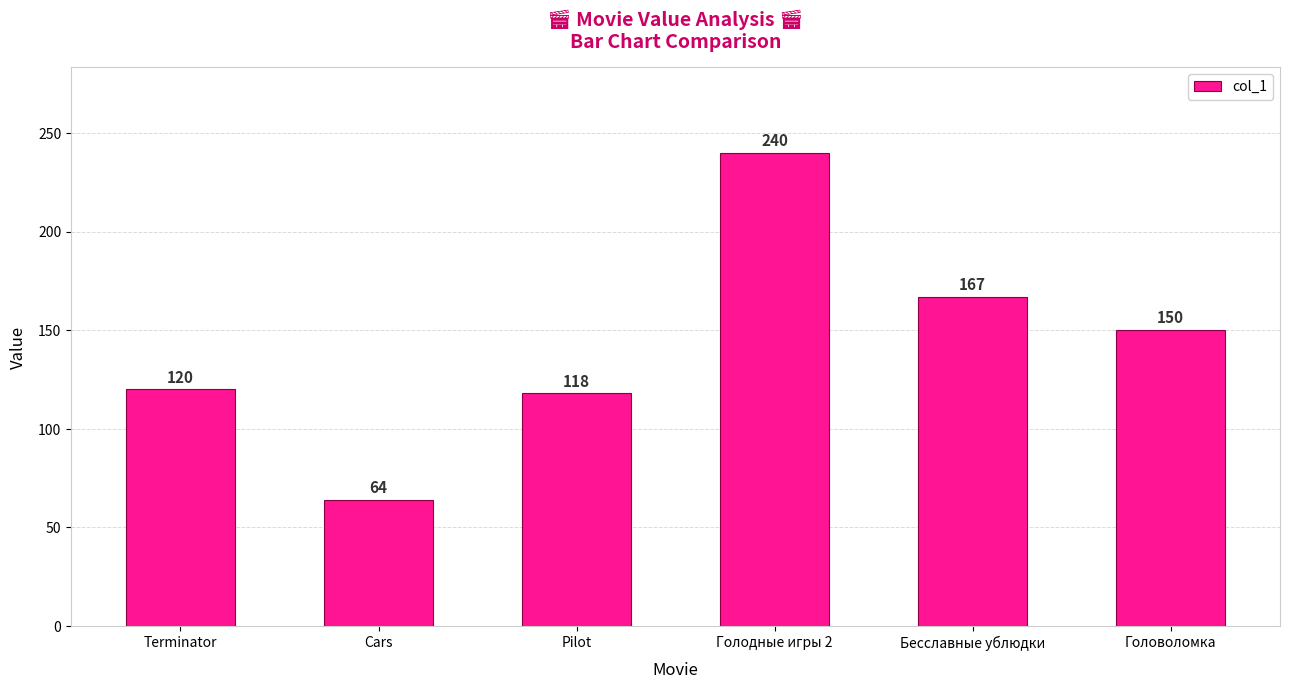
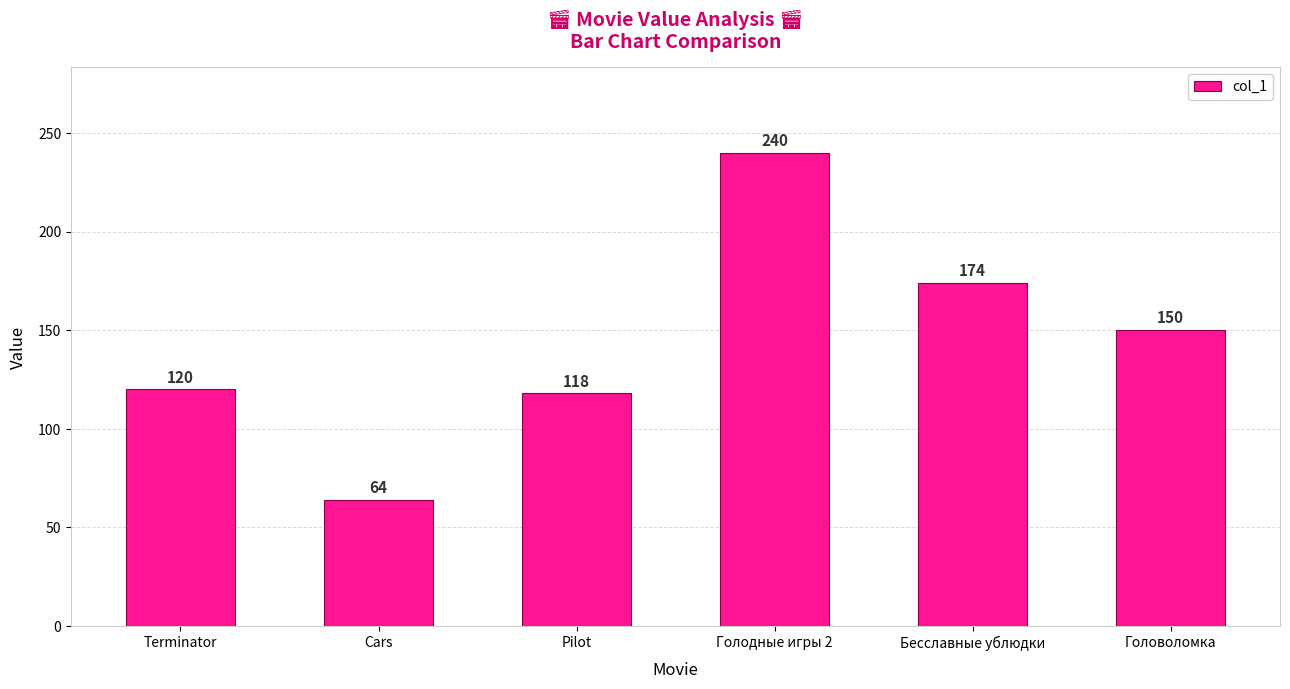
Бесславные ублюдки: 167 -> 174
